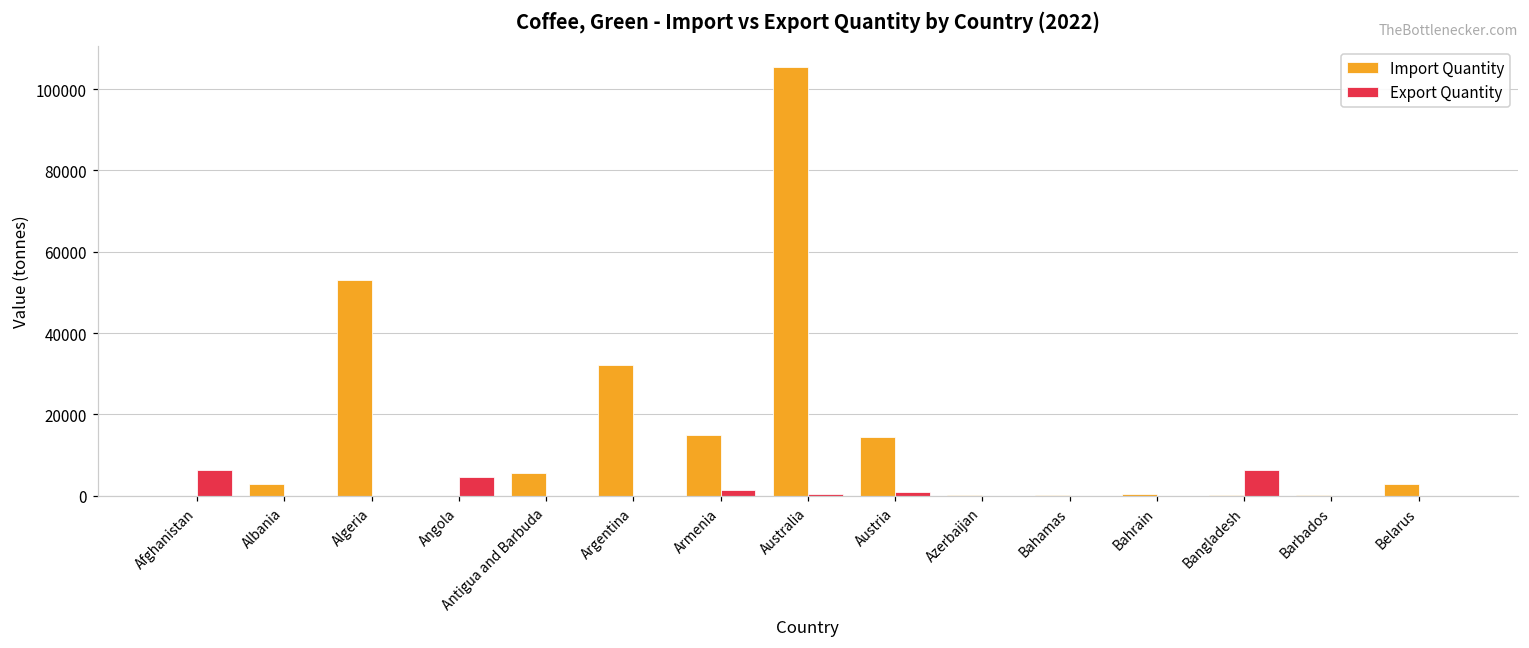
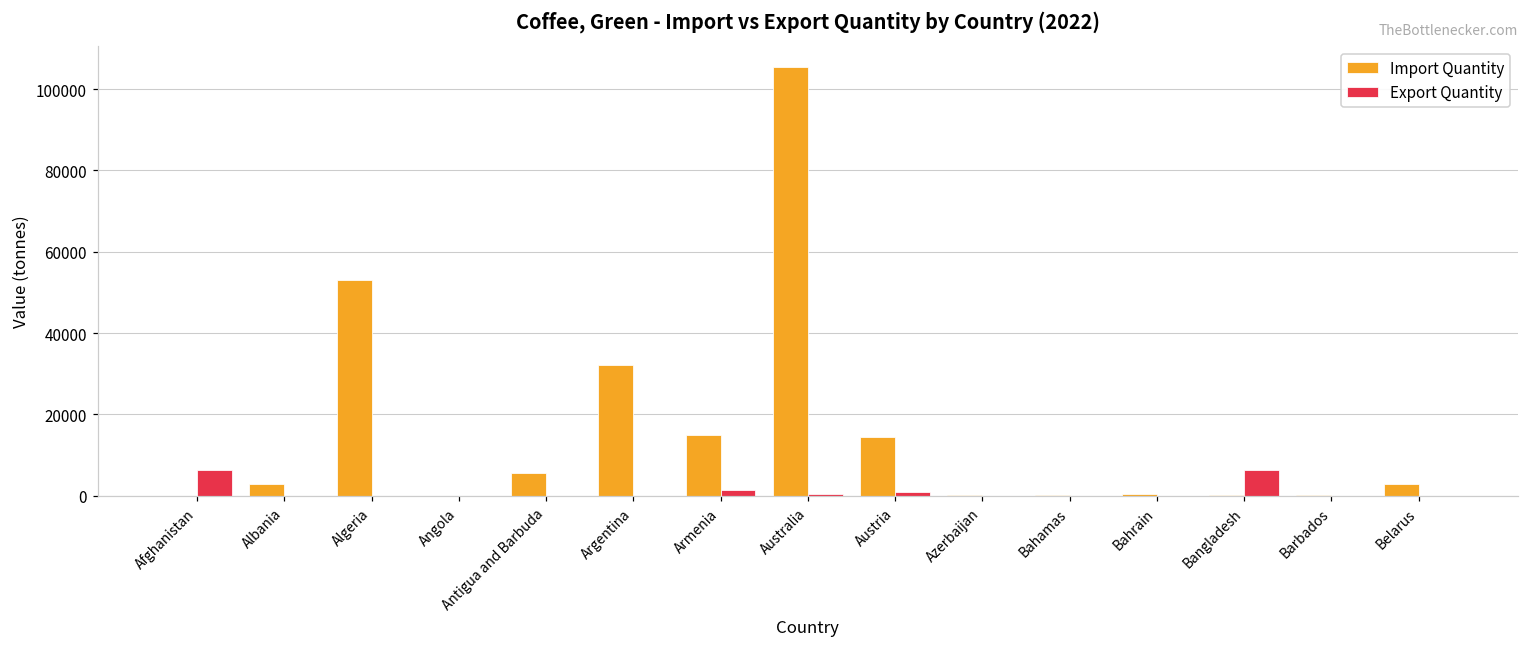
Export Quantity, Angola: 5000 -> 0
